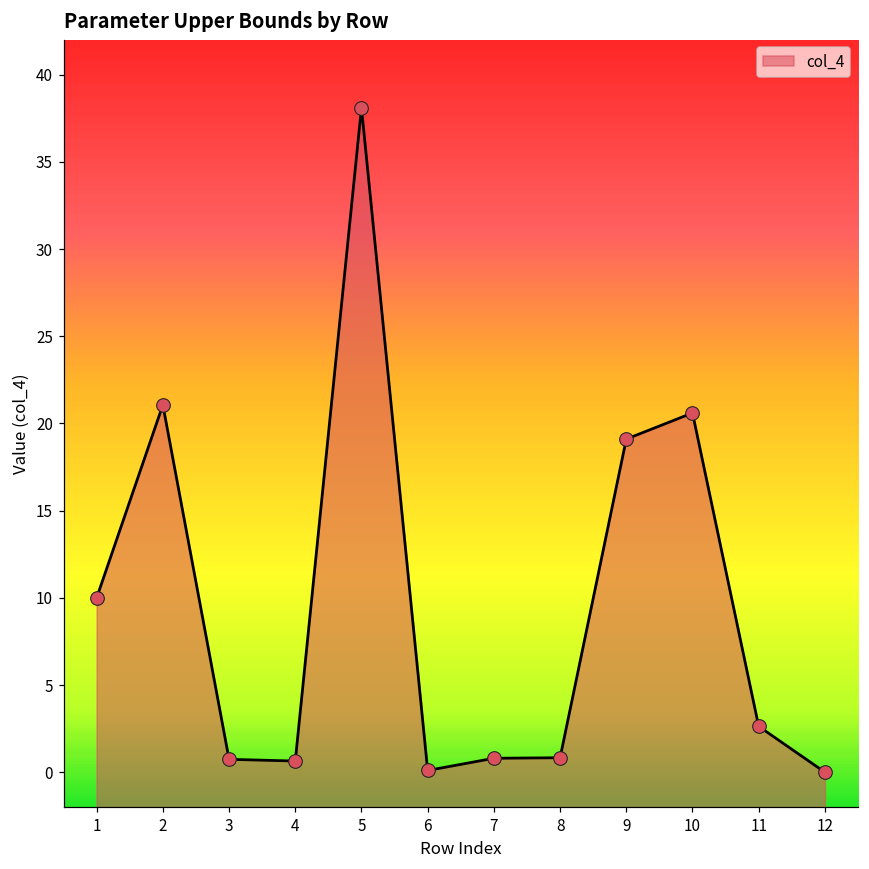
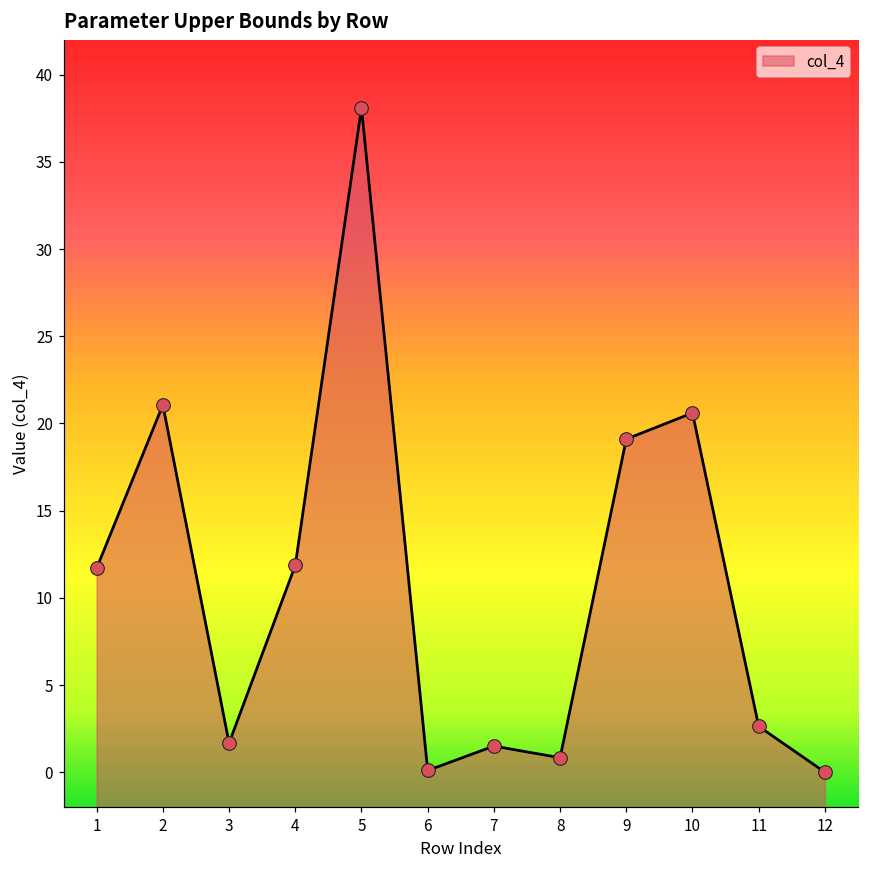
1: 10.0 -> 11.7
3: 0.7 -> 1.7
4: 0.6 -> 11.9
7: 0.8 -> 1.5
